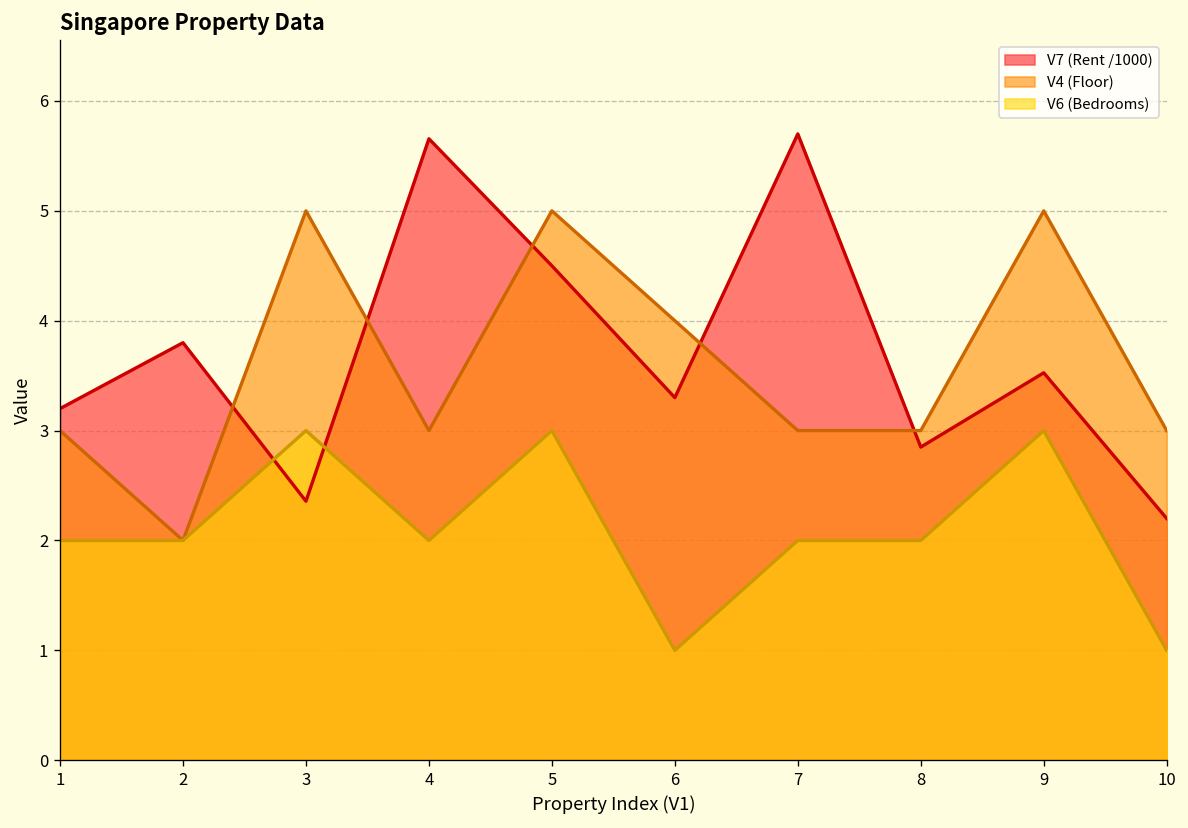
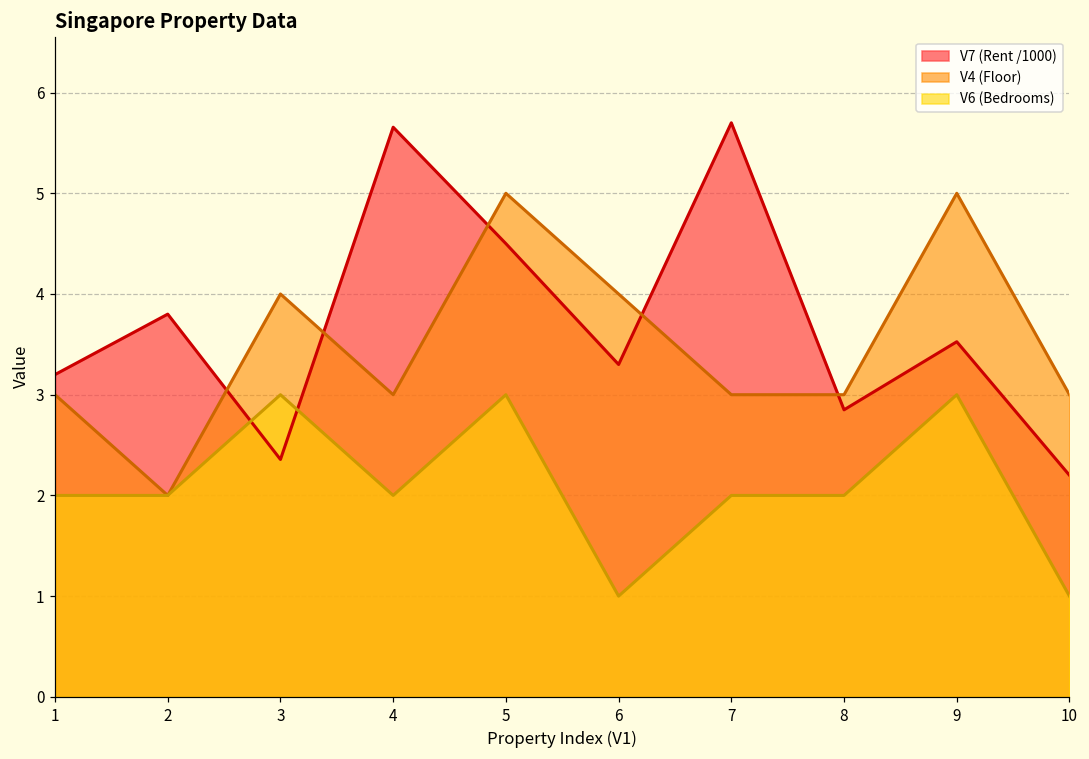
V4 (Floor), 3: 5 -> 4
